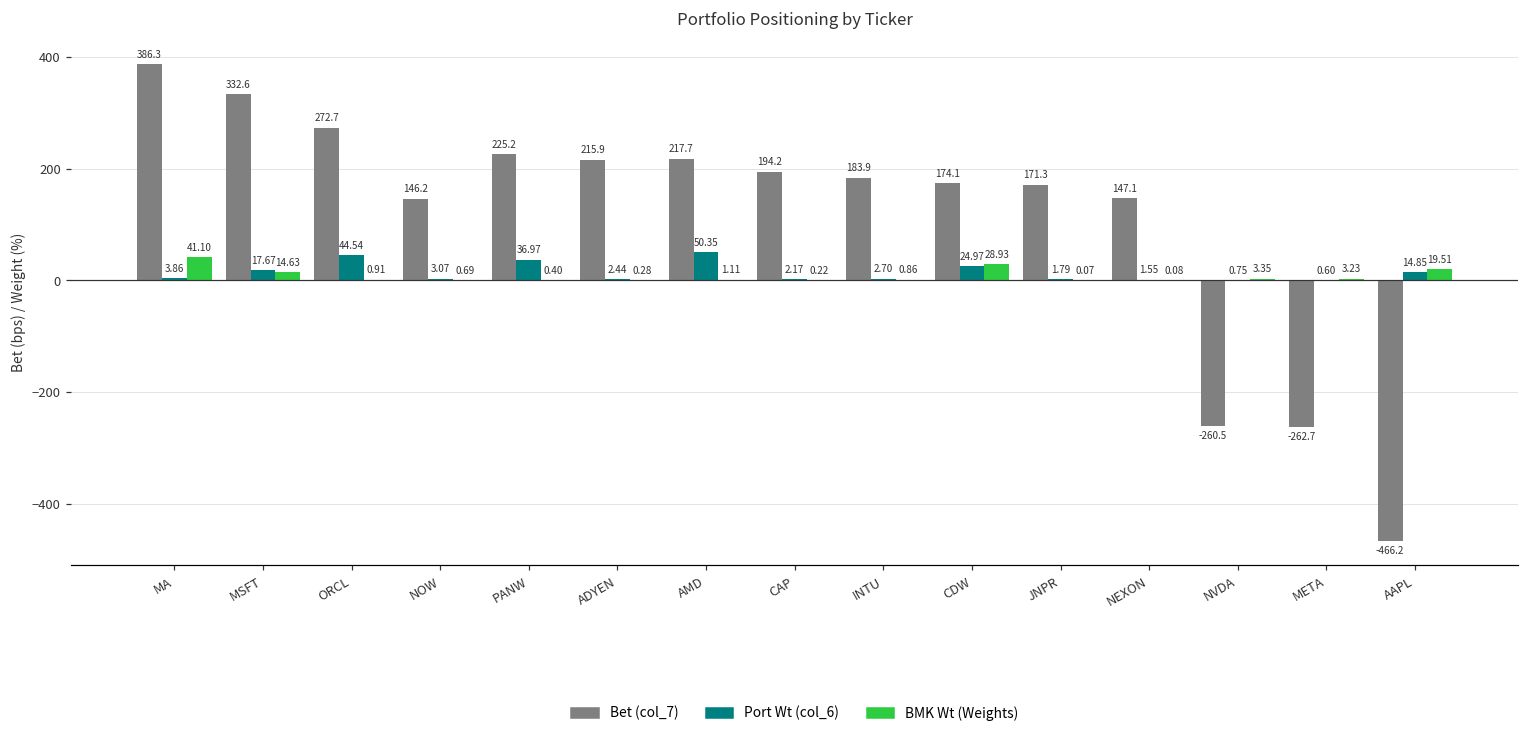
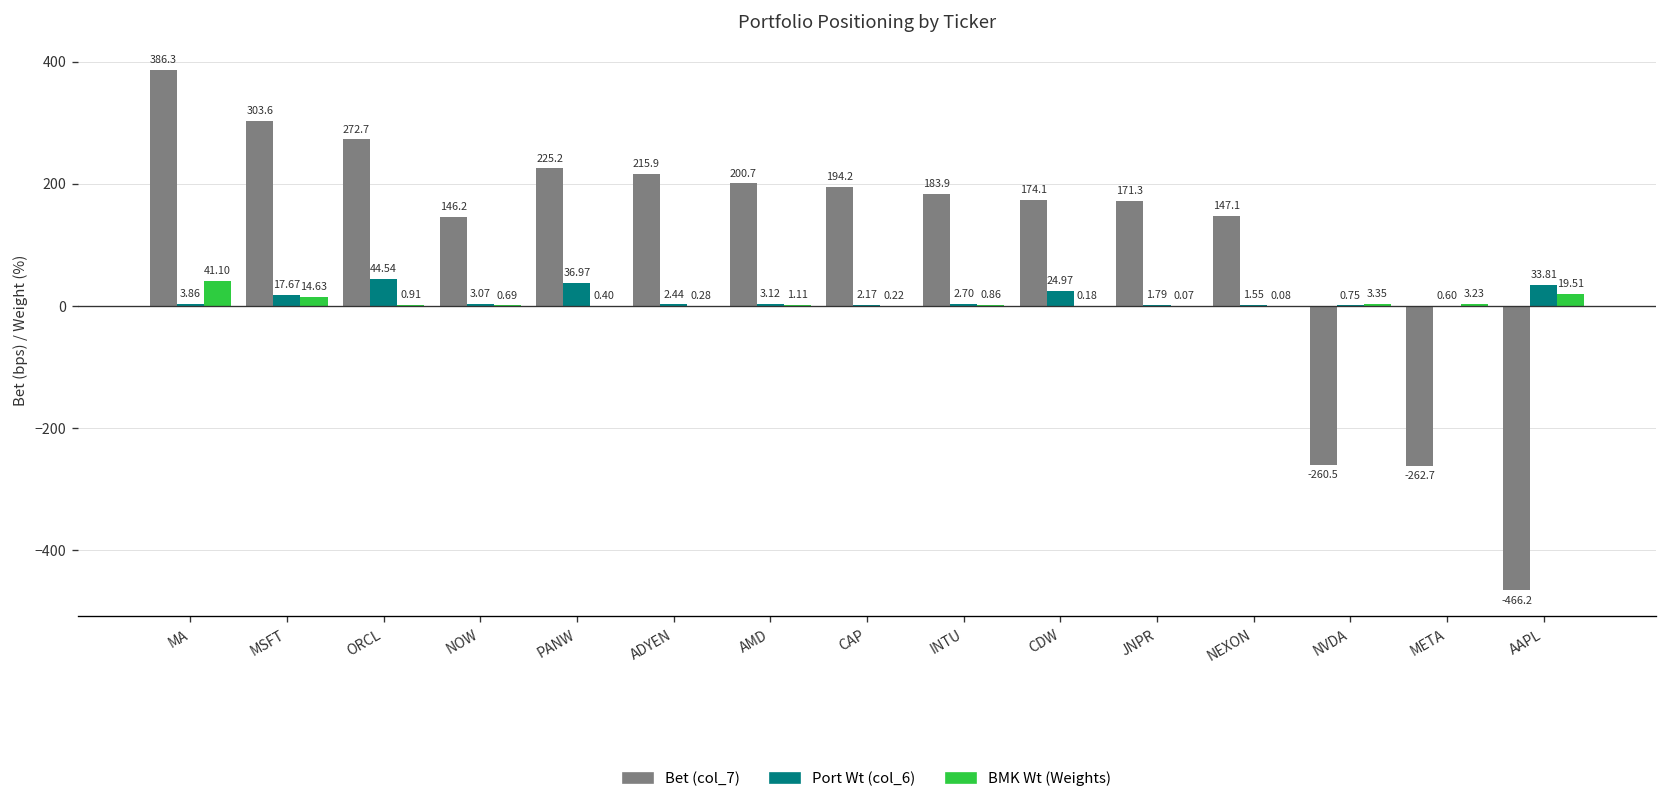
Bet (col_7), MSFT: 332.6 -> 303.6
Bet (col_7), AMD: 217.7 -> 200.7
Port Wt (col_6), AMD: 50.35 -> 3.12
BMK Wt (Weights), CDW: 28.93 -> 0.18
Port Wt (col_6), AAPL: 14.85 -> 33.81
